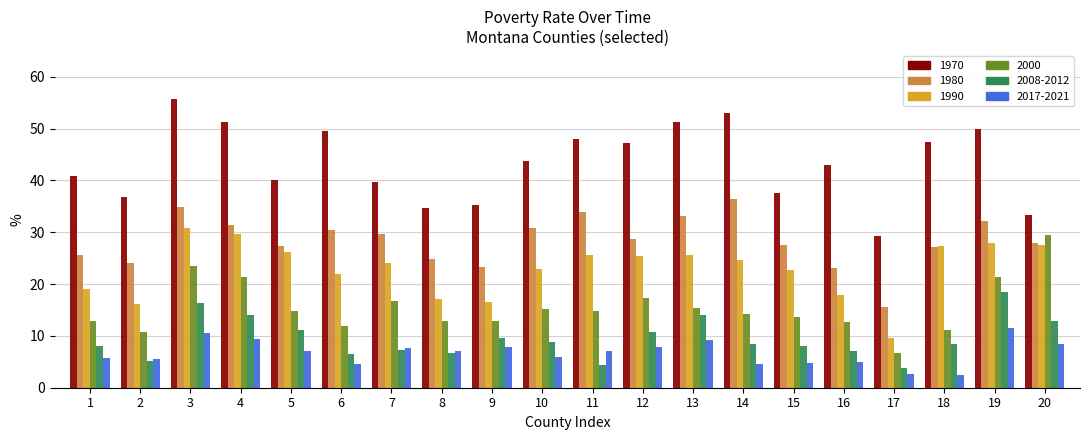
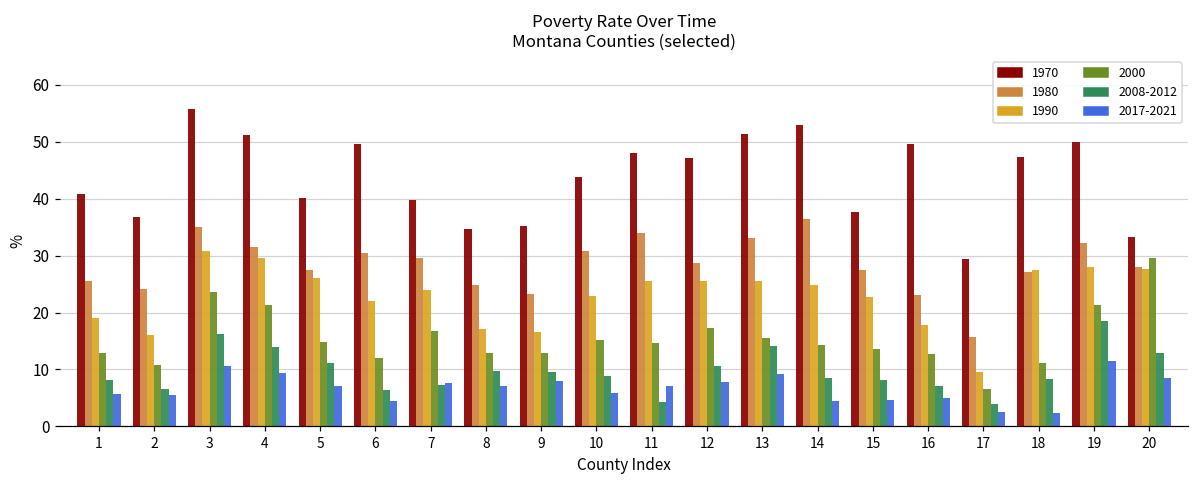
2008-2012, 2: 5 -> 7
2008-2012, 8: 7 -> 10
1970, 16: 43 -> 49
